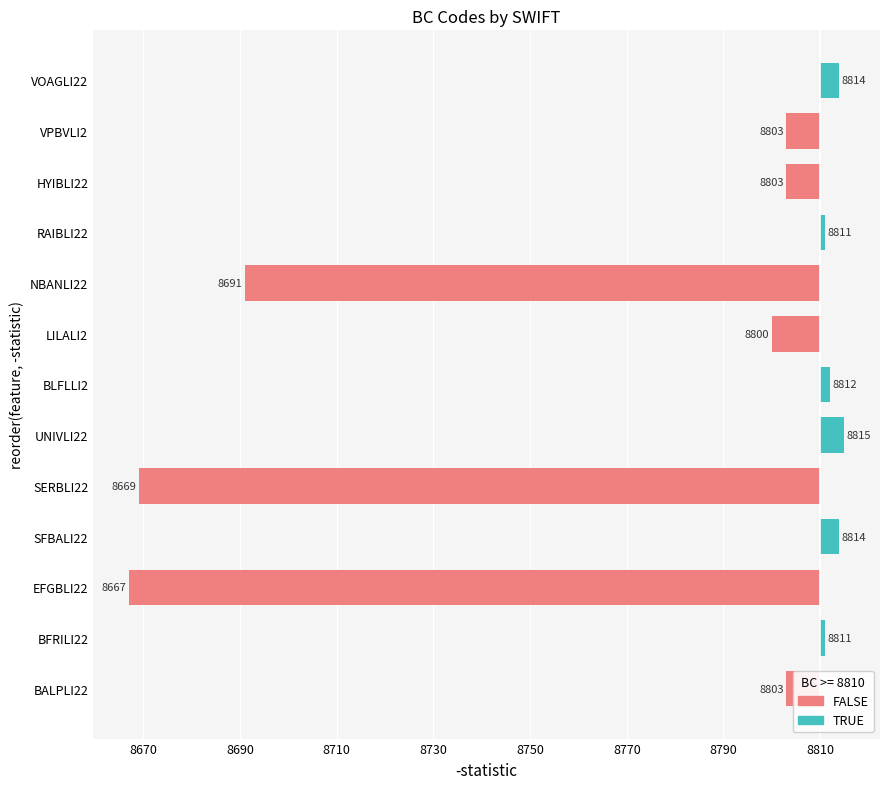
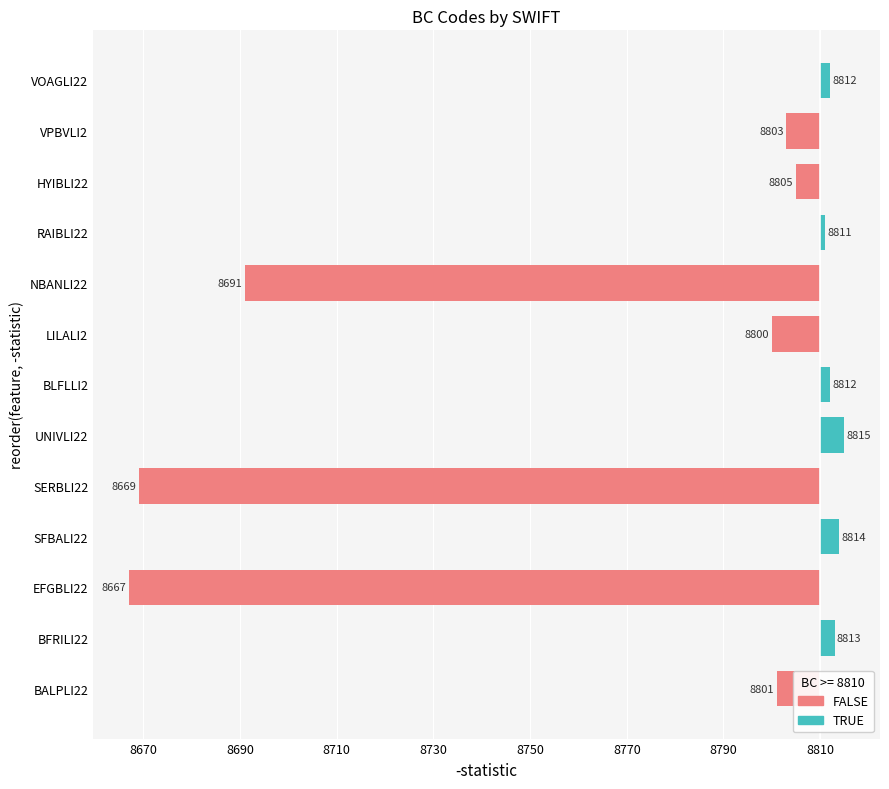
VOAGLI22: 8814 -> 8812
HYIBLI22: 8803 -> 8805
BFRILI22: 8811 -> 8813
BALPLI22: 8803 -> 8801
